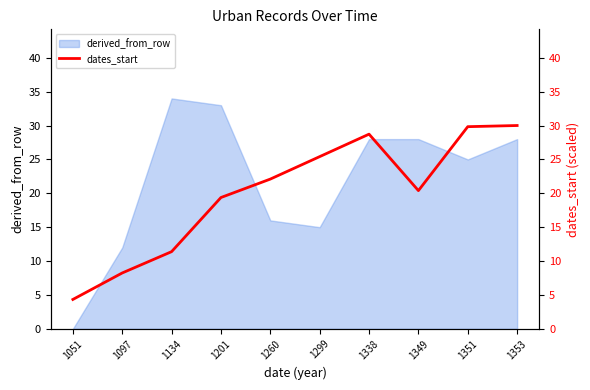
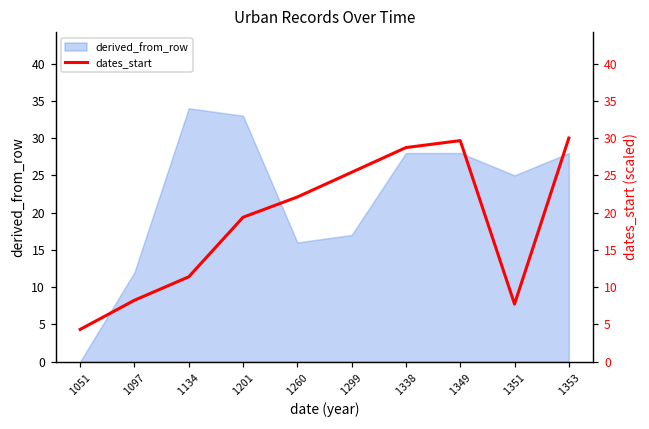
derived_from_row, 1299: 15 -> 17
dates_start, 1349: 20 -> 30
dates_start, 1351: 30 -> 8
